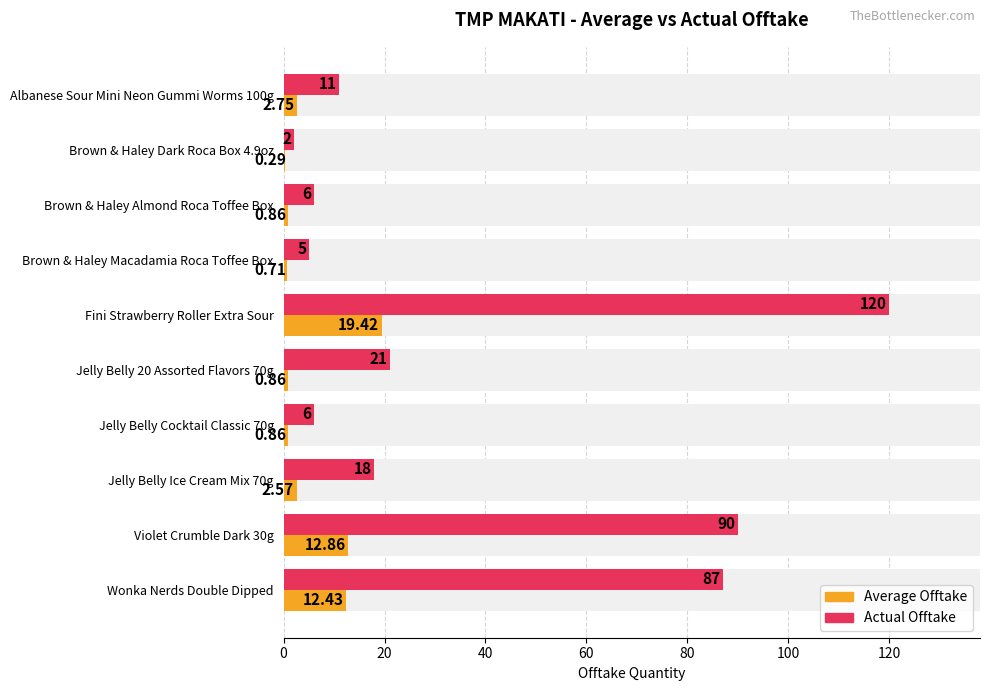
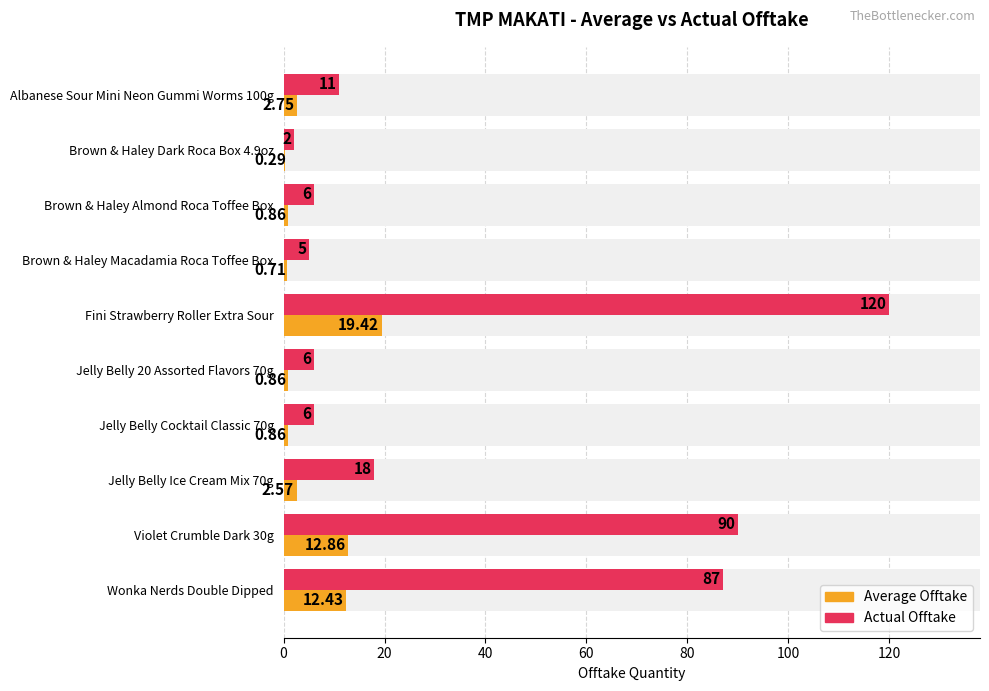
Actual Offtake, Jelly Belly 20 Assorted Flavors 70g: 21 -> 6
